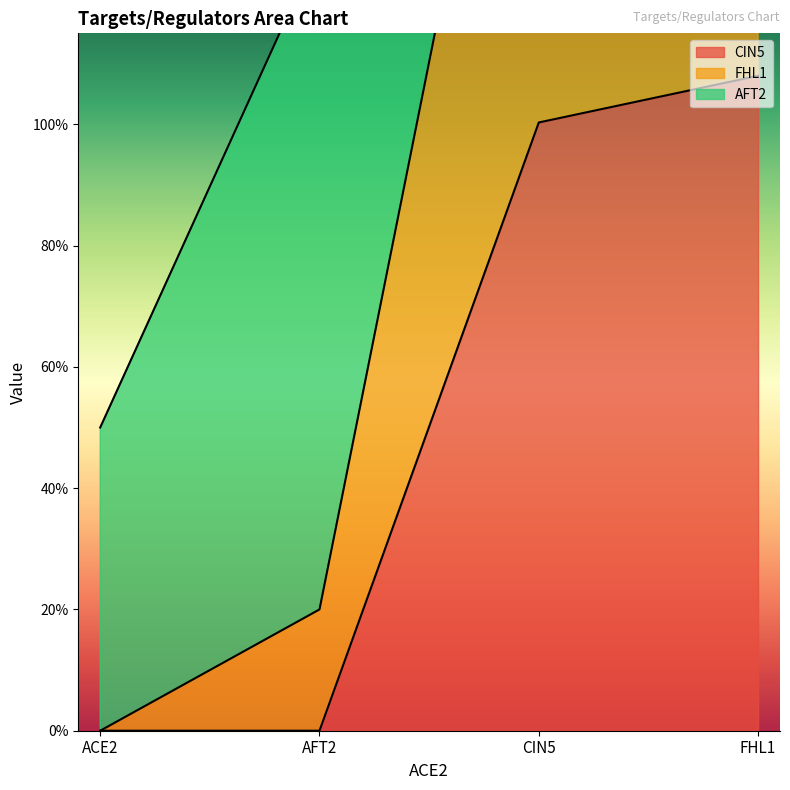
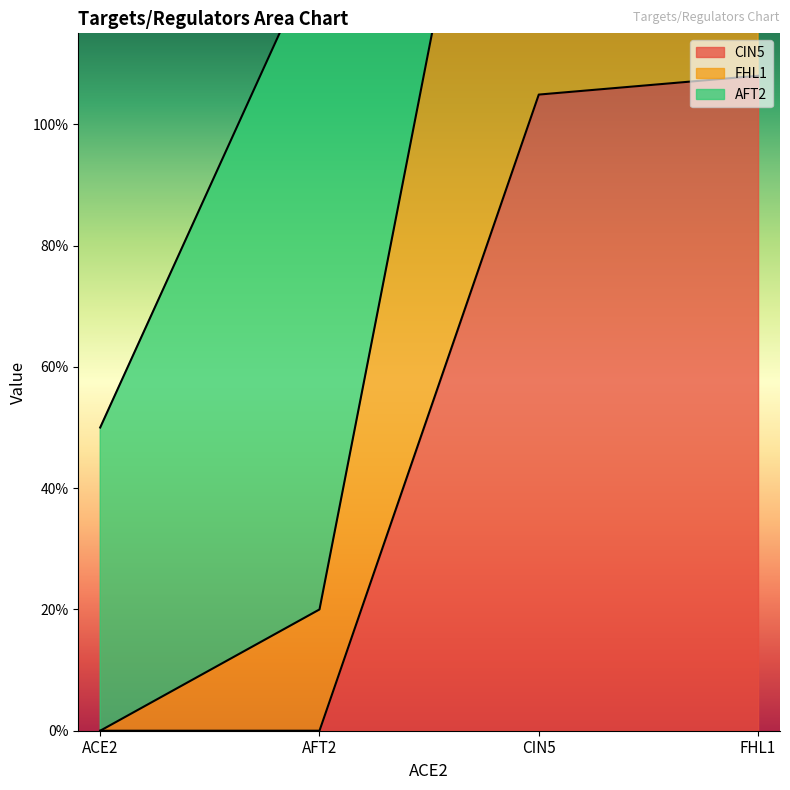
CIN5, CIN5: 100% -> 105%
